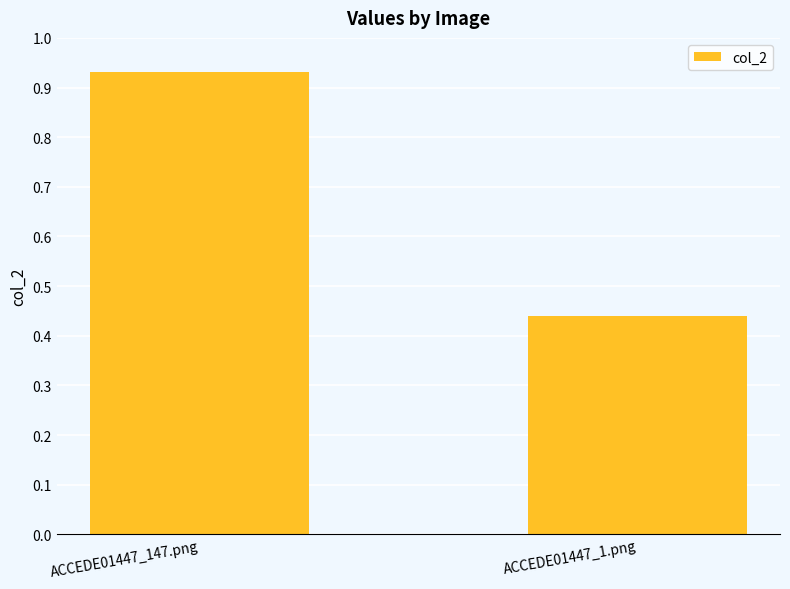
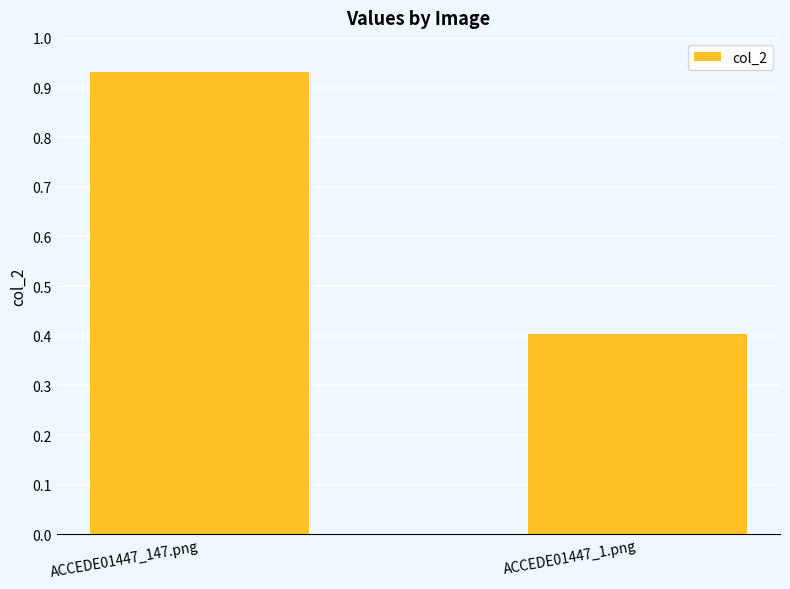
ACCEDE01447_1.png: 0.44 -> 0.40
